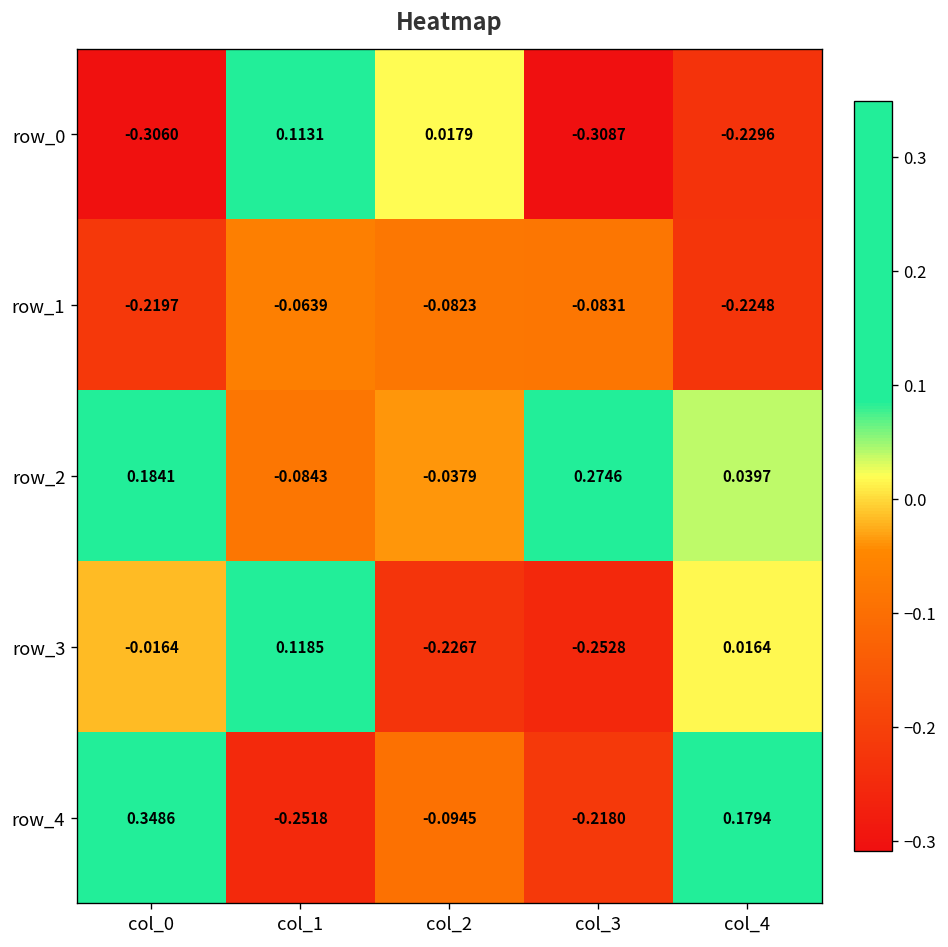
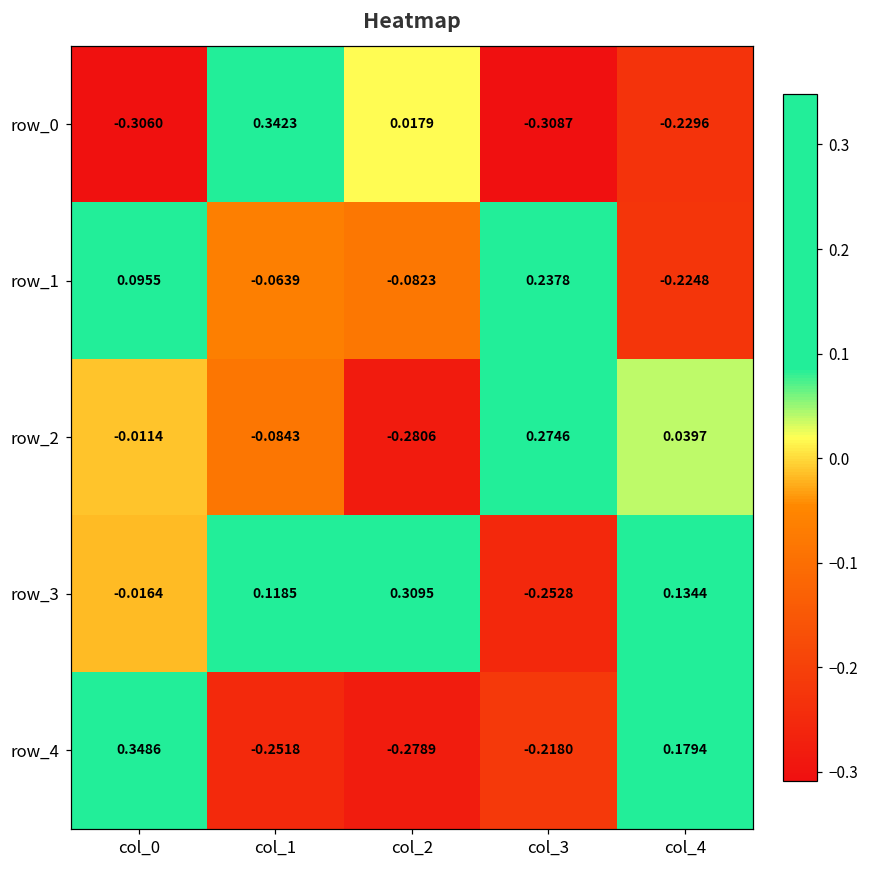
row_0, col_1: 0.1131 -> 0.3423
row_1, col_0: -0.2197 -> 0.0955
row_1, col_3: -0.0831 -> 0.2378
row_2, col_0: 0.1841 -> -0.0114
row_2, col_2: -0.0379 -> -0.2806
row_3, col_2: -0.2267 -> 0.3095
row_3, col_4: 0.0164 -> 0.1344
row_4, col_2: -0.0945 -> -0.2789
